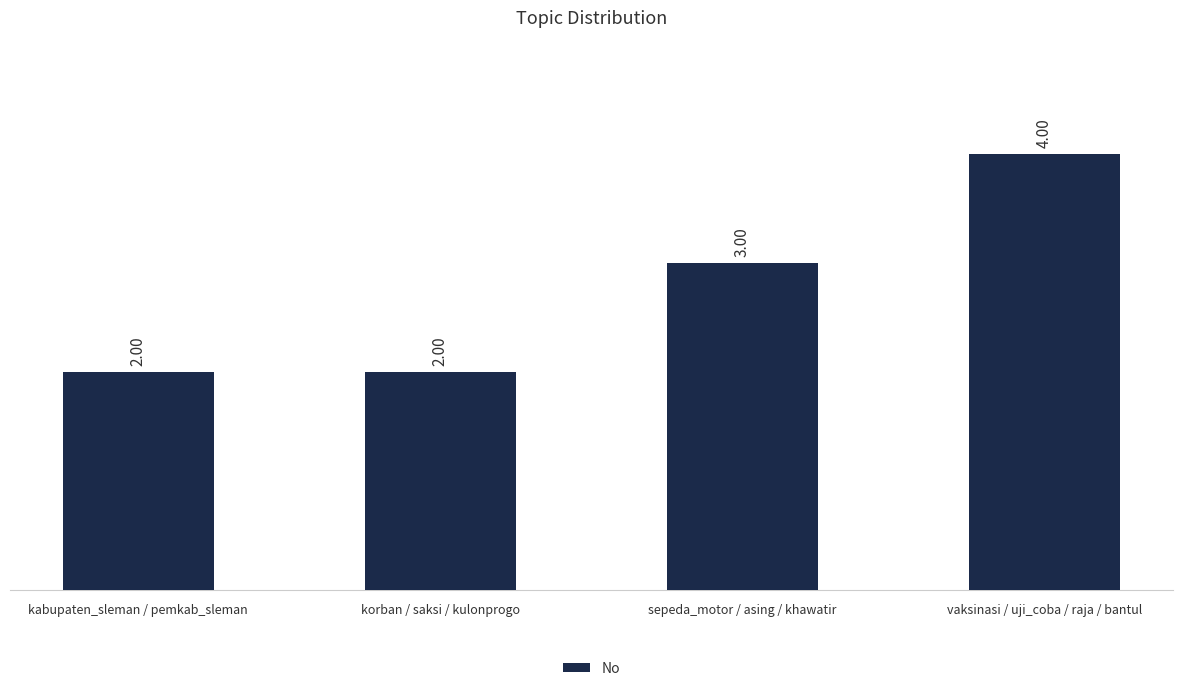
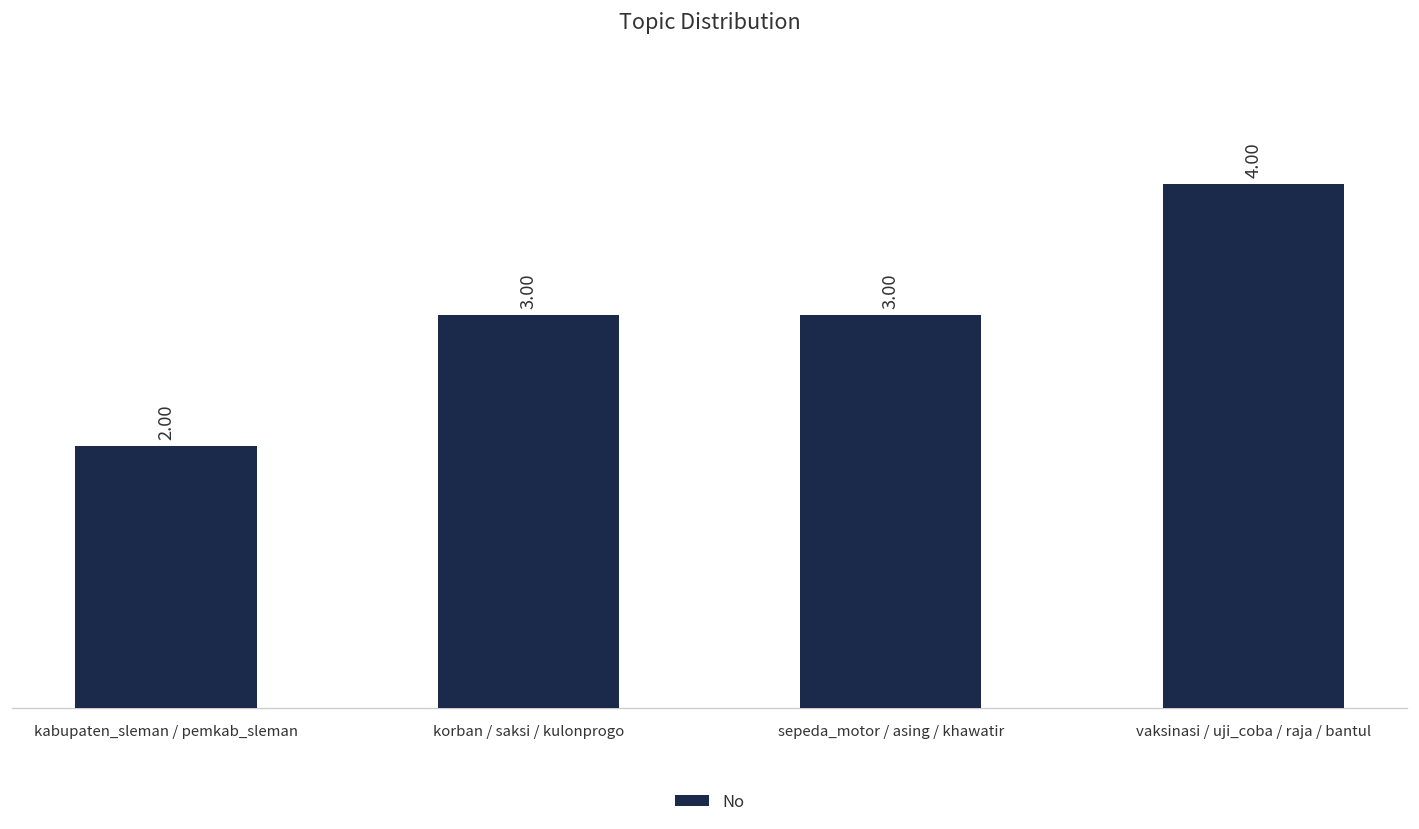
korban / saksi / kulonprogo: 2.00 -> 3.00
